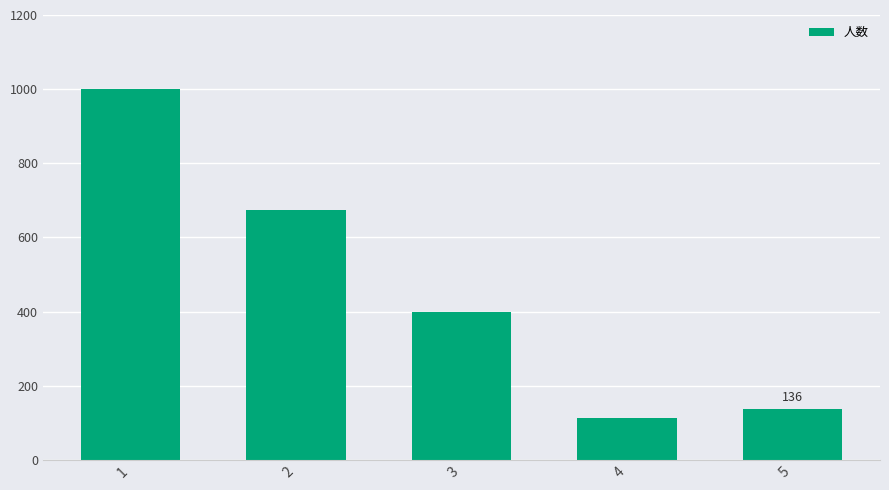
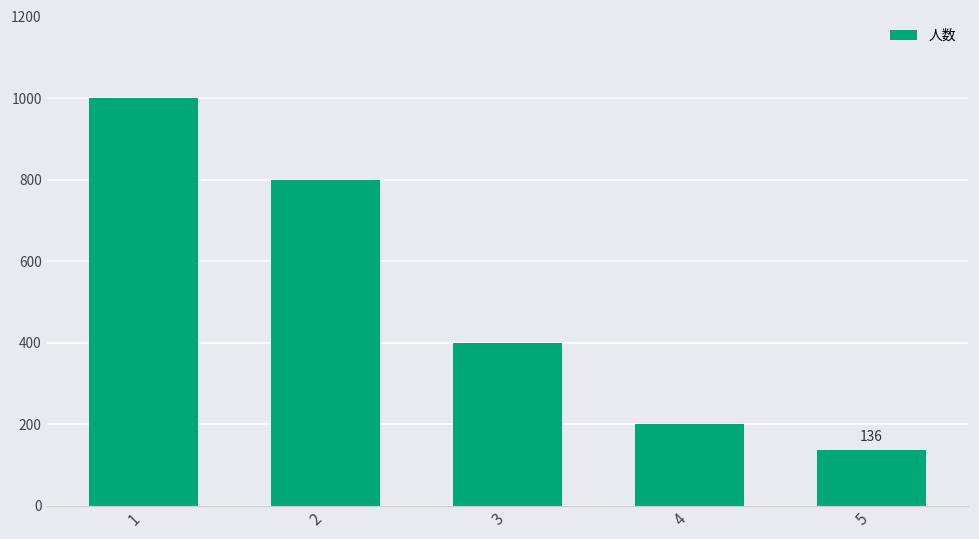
2: 670 -> 800
4: 110 -> 200
